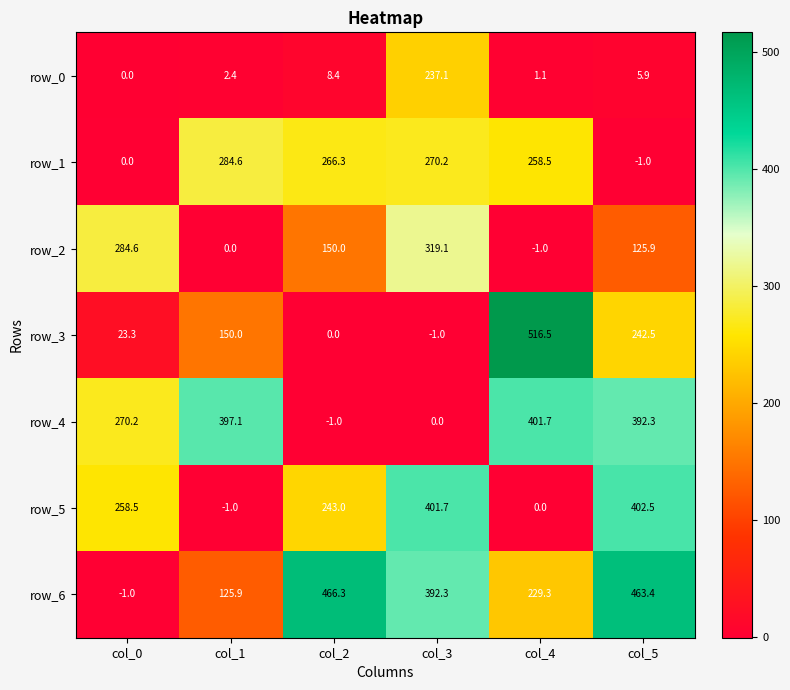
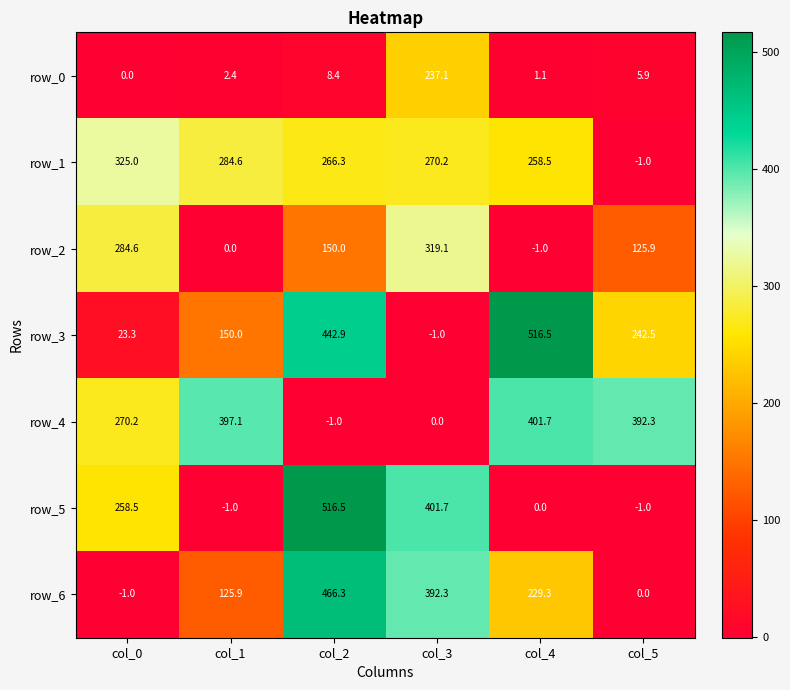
row_1, col_0: 0.0 -> 325.0
row_3, col_2: 0.0 -> 442.9
row_5, col_2: 243.0 -> 516.5
row_5, col_5: 402.5 -> -1.0
row_6, col_5: 463.4 -> 0.0
